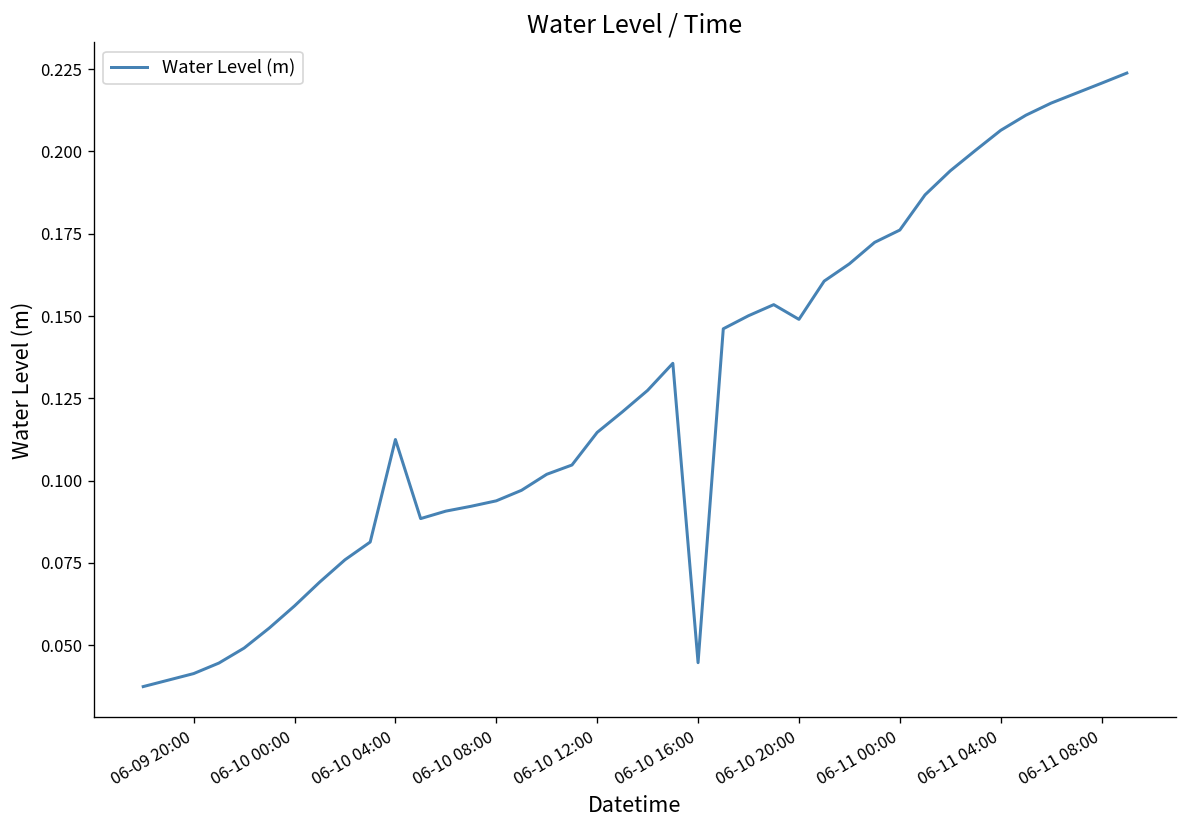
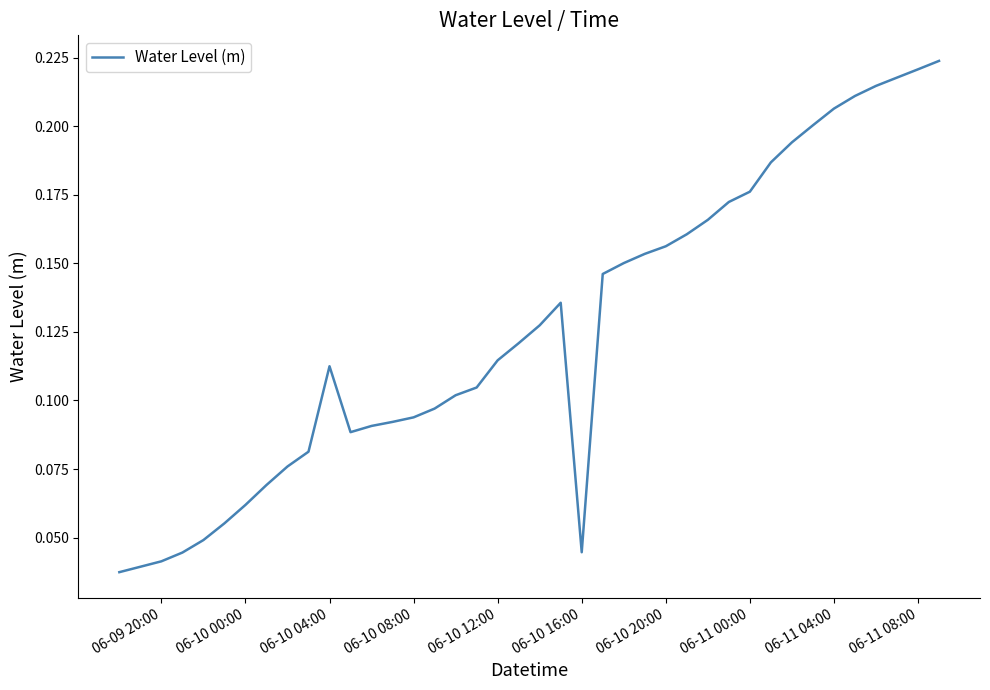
06-10 20:00: 0.149 -> 0.156
